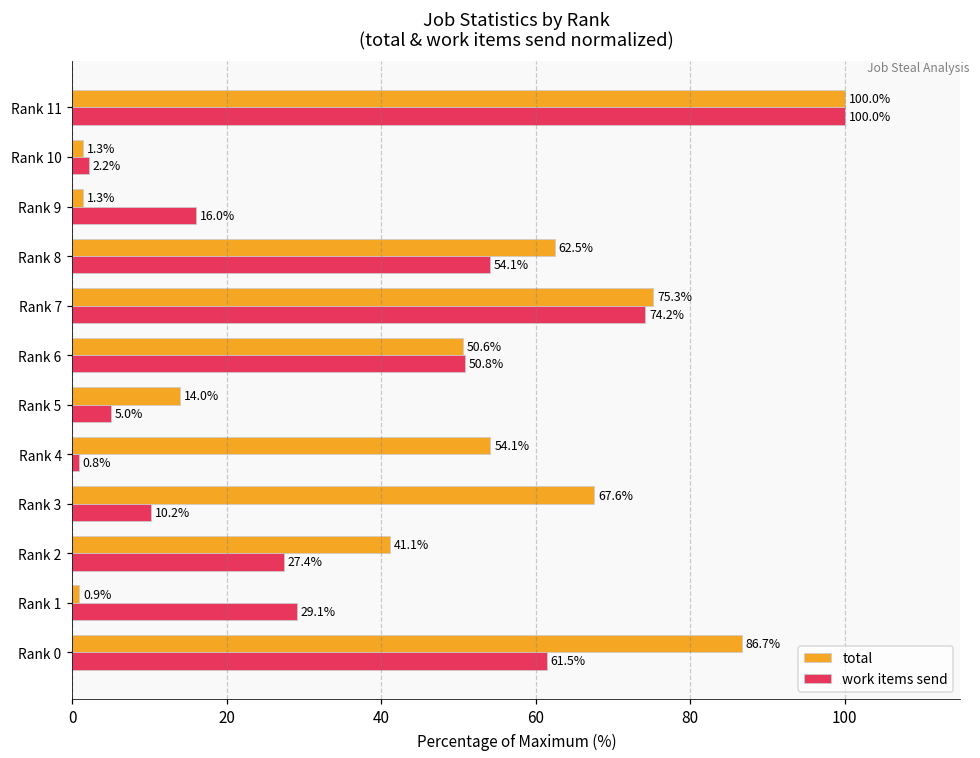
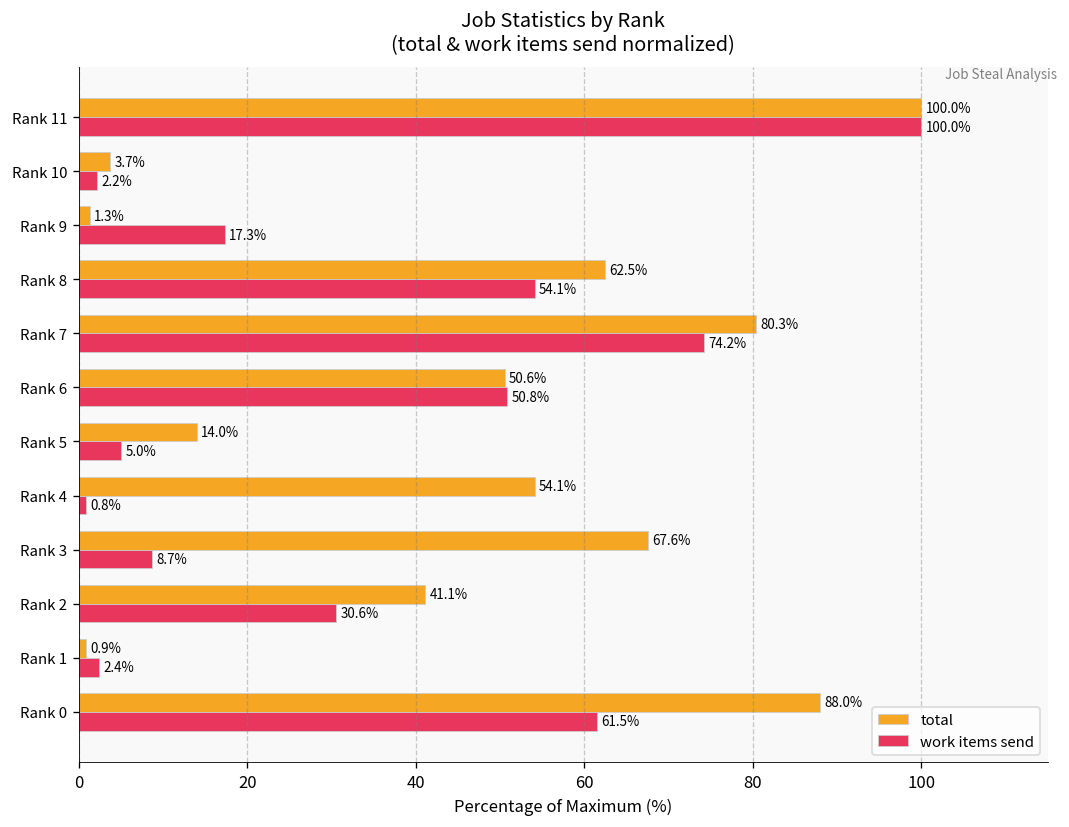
total, Rank 10: 1.3% -> 3.7%
work items send, Rank 9: 16.0% -> 17.3%
total, Rank 7: 75.3% -> 80.3%
work items send, Rank 3: 10.2% -> 8.7%
work items send, Rank 2: 27.4% -> 30.6%
work items send, Rank 1: 29.1% -> 2.4%
total, Rank 0: 86.7% -> 88.0%
